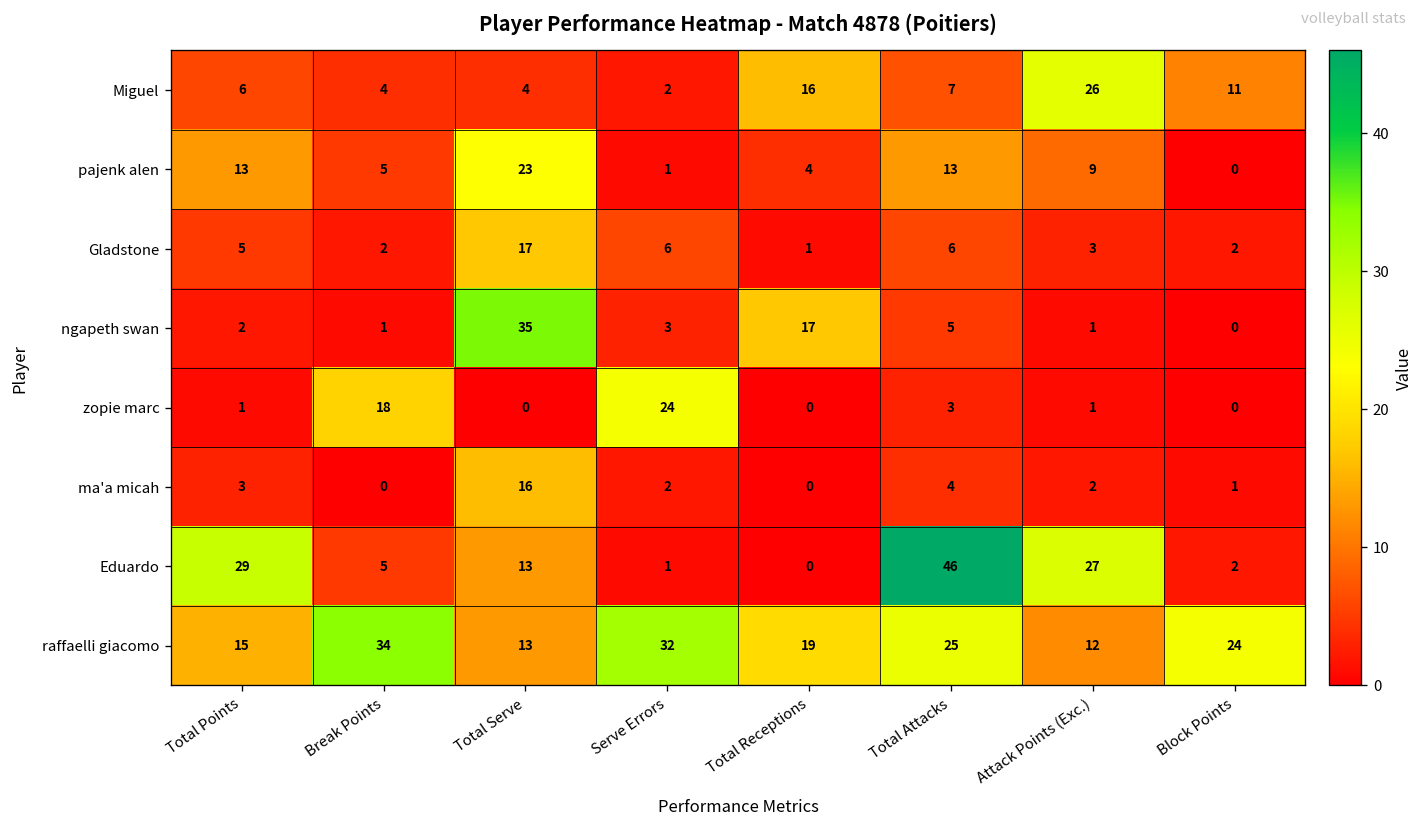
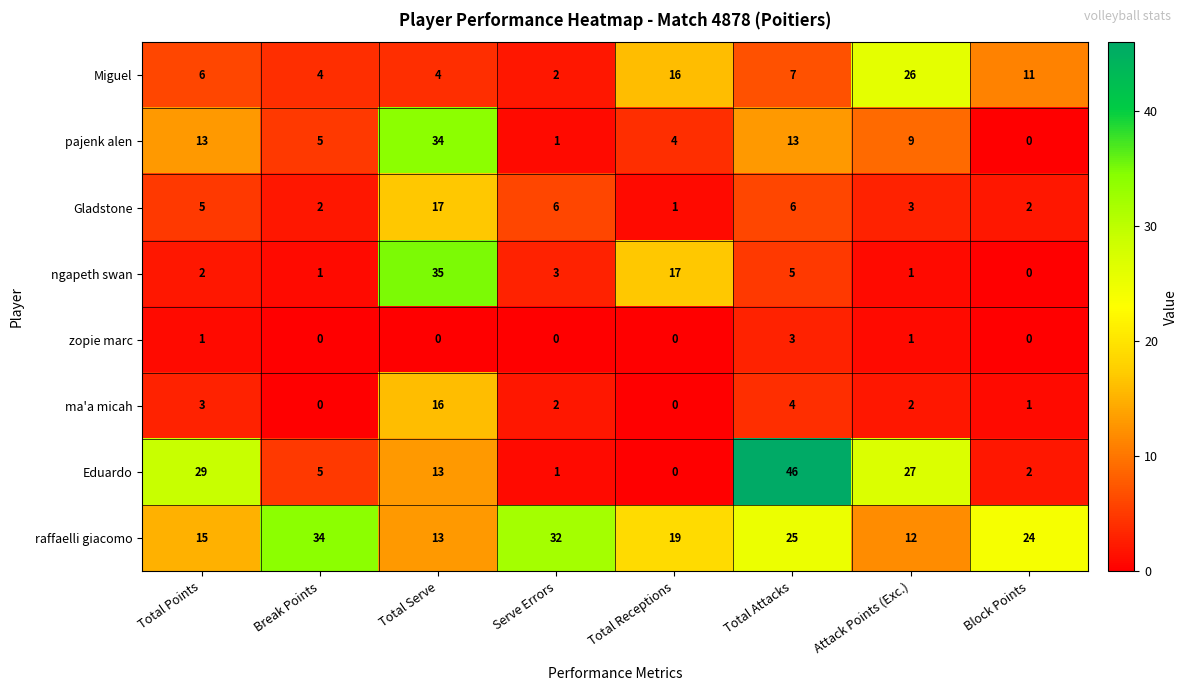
pajenk alen, Total Serve: 23 -> 34
zopie marc, Break Points: 18 -> 0
zopie marc, Serve Errors: 24 -> 0
